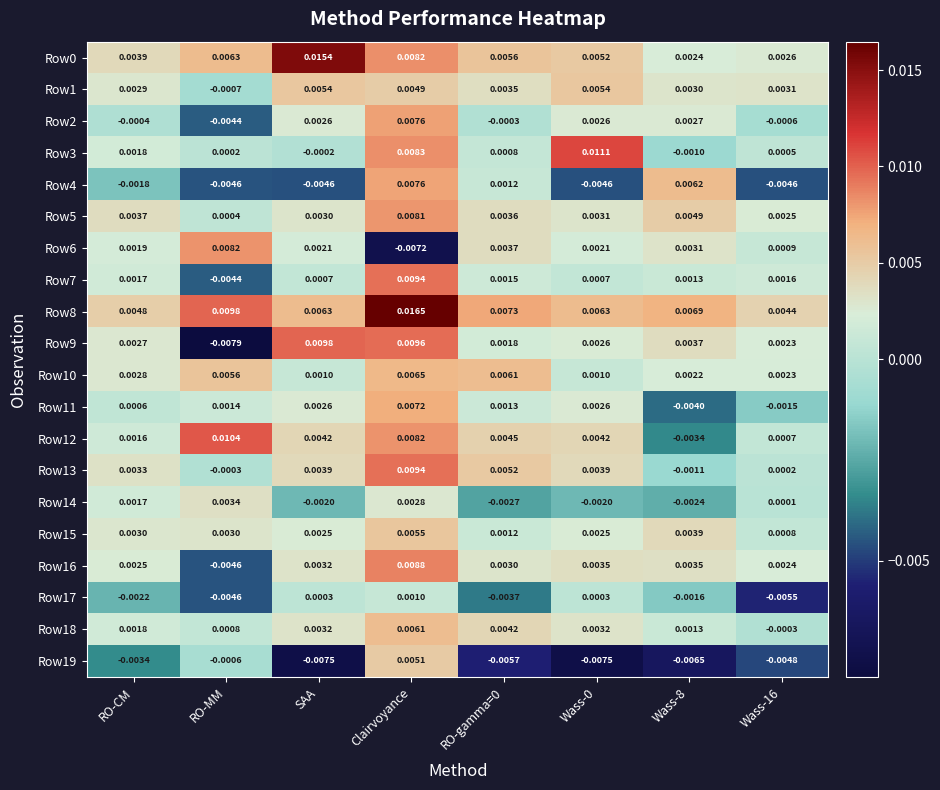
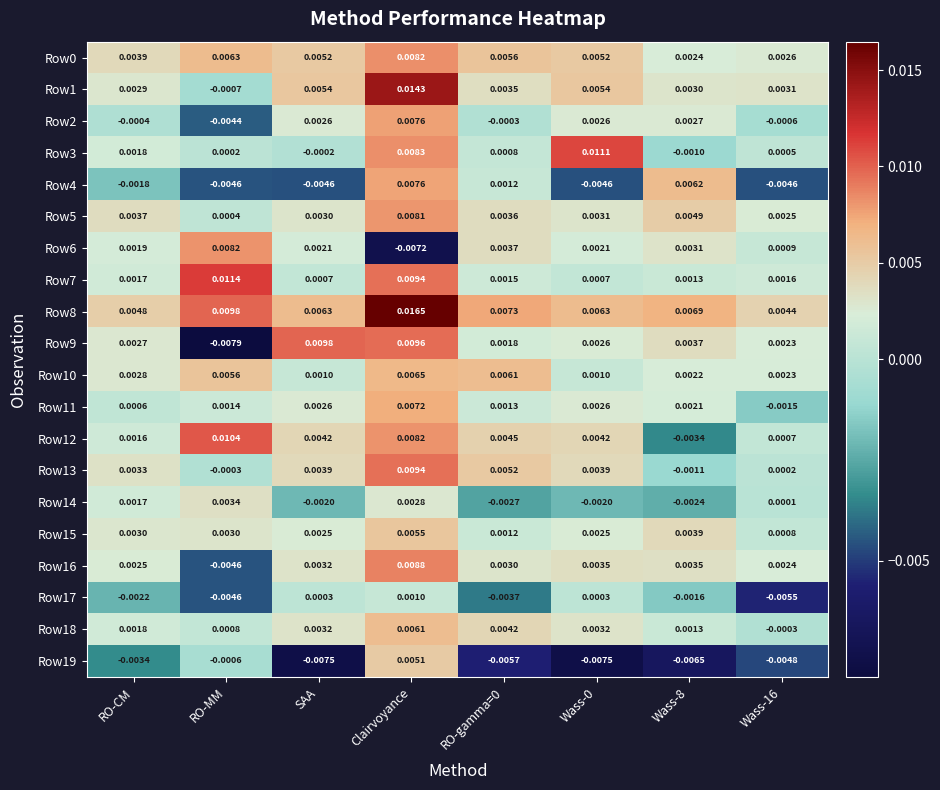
Row0, SAA: 0.0154 -> 0.0052
Row1, Clairvoyance: 0.0049 -> 0.0143
Row7, RO-MM: -0.0044 -> 0.0114
Row11, Wass-8: -0.0040 -> 0.0021
